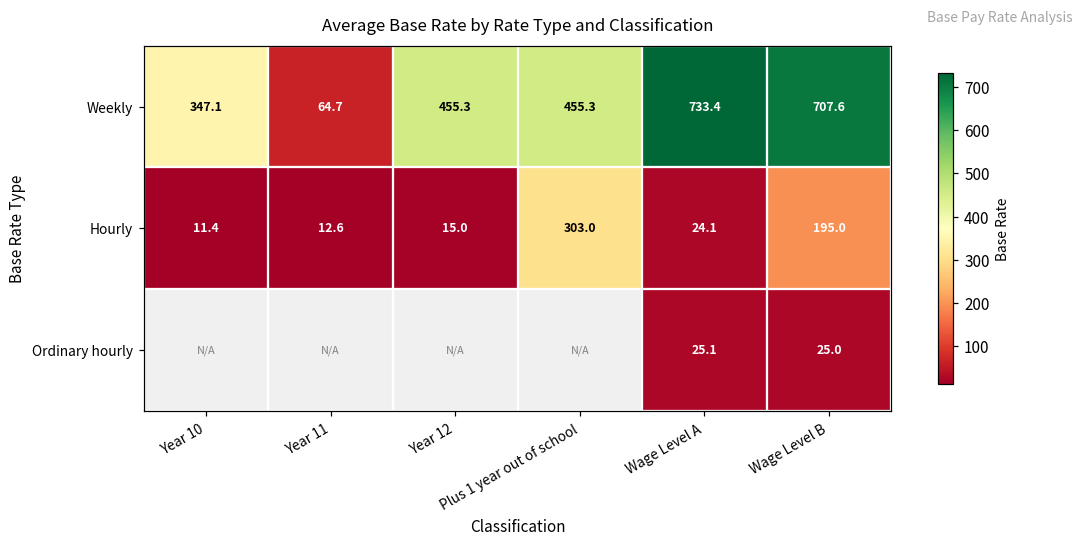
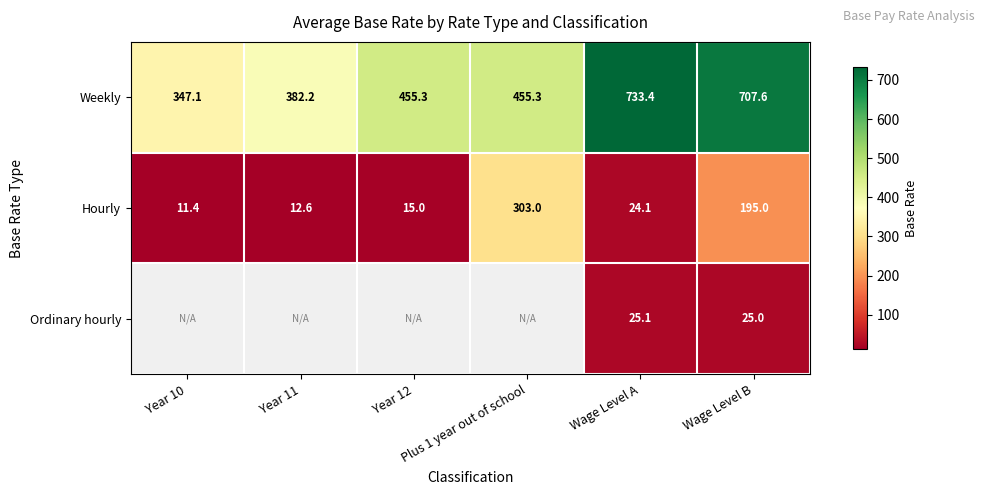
Weekly, Year 11: 64.7 -> 382.2
